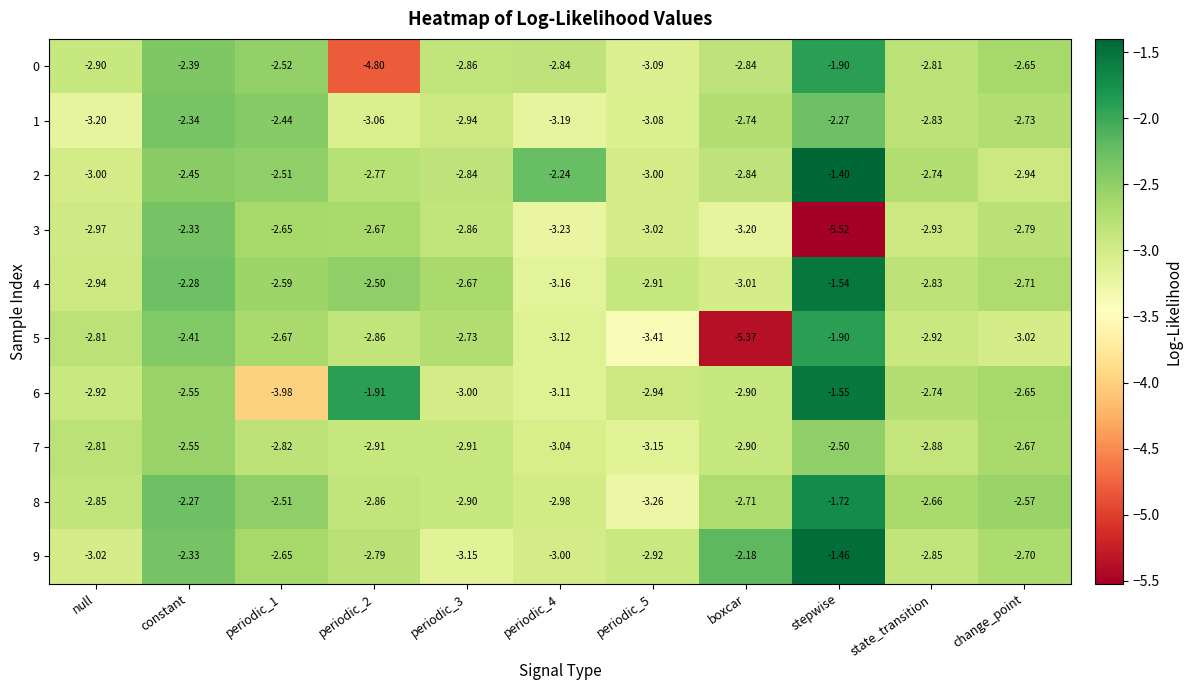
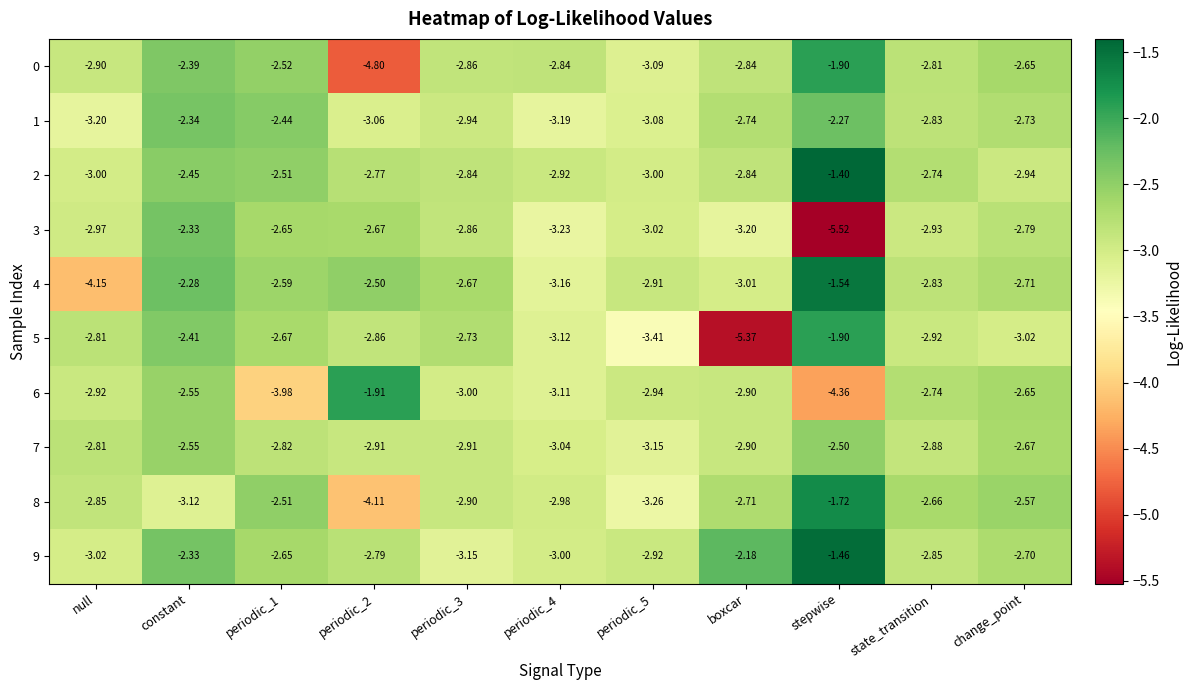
2, periodic_4: -2.24 -> -2.92
4, null: -2.94 -> -4.15
6, stepwise: -1.55 -> -4.36
8, constant: -2.27 -> -3.12
8, periodic_2: -2.86 -> -4.11
